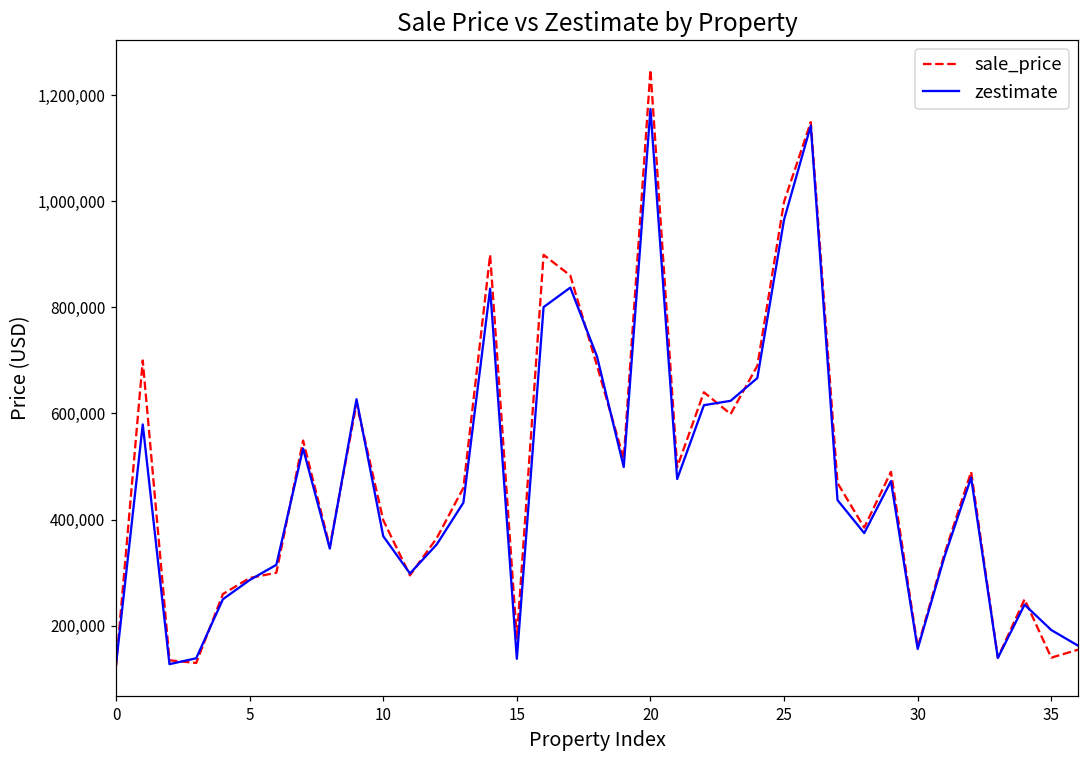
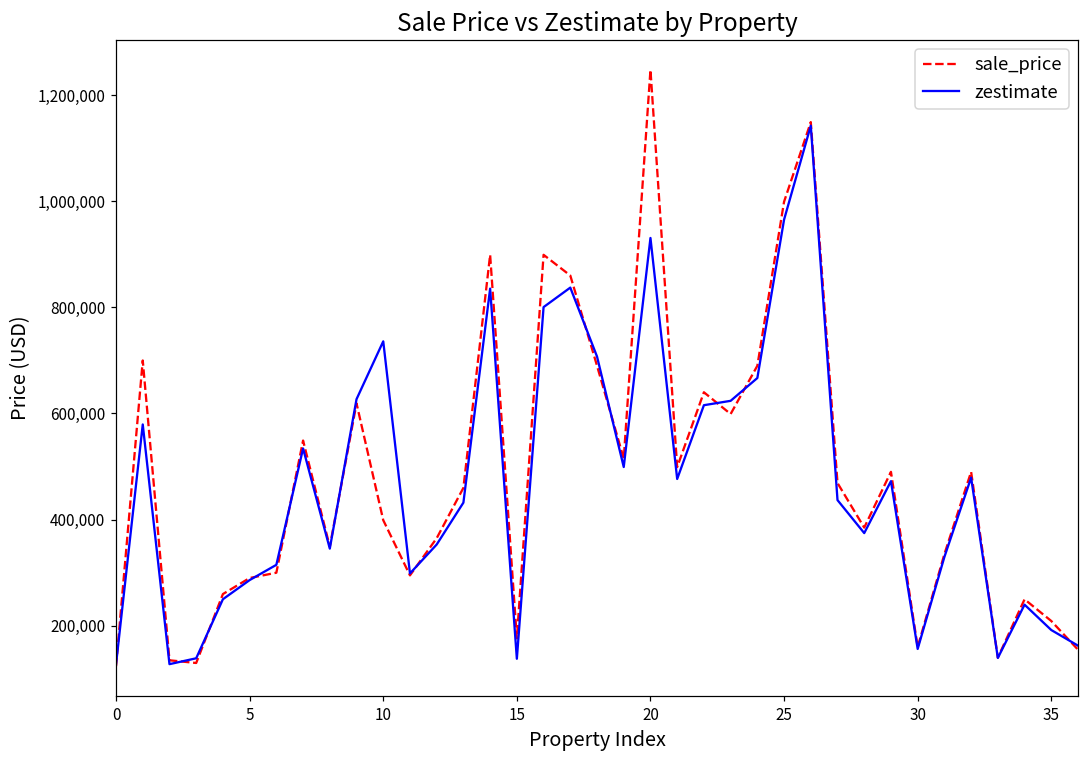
zestimate, 10: 370,000 -> 740,000
zestimate, 20: 1,170,000 -> 930,000
sale_price, 35: 140,000 -> 210,000
